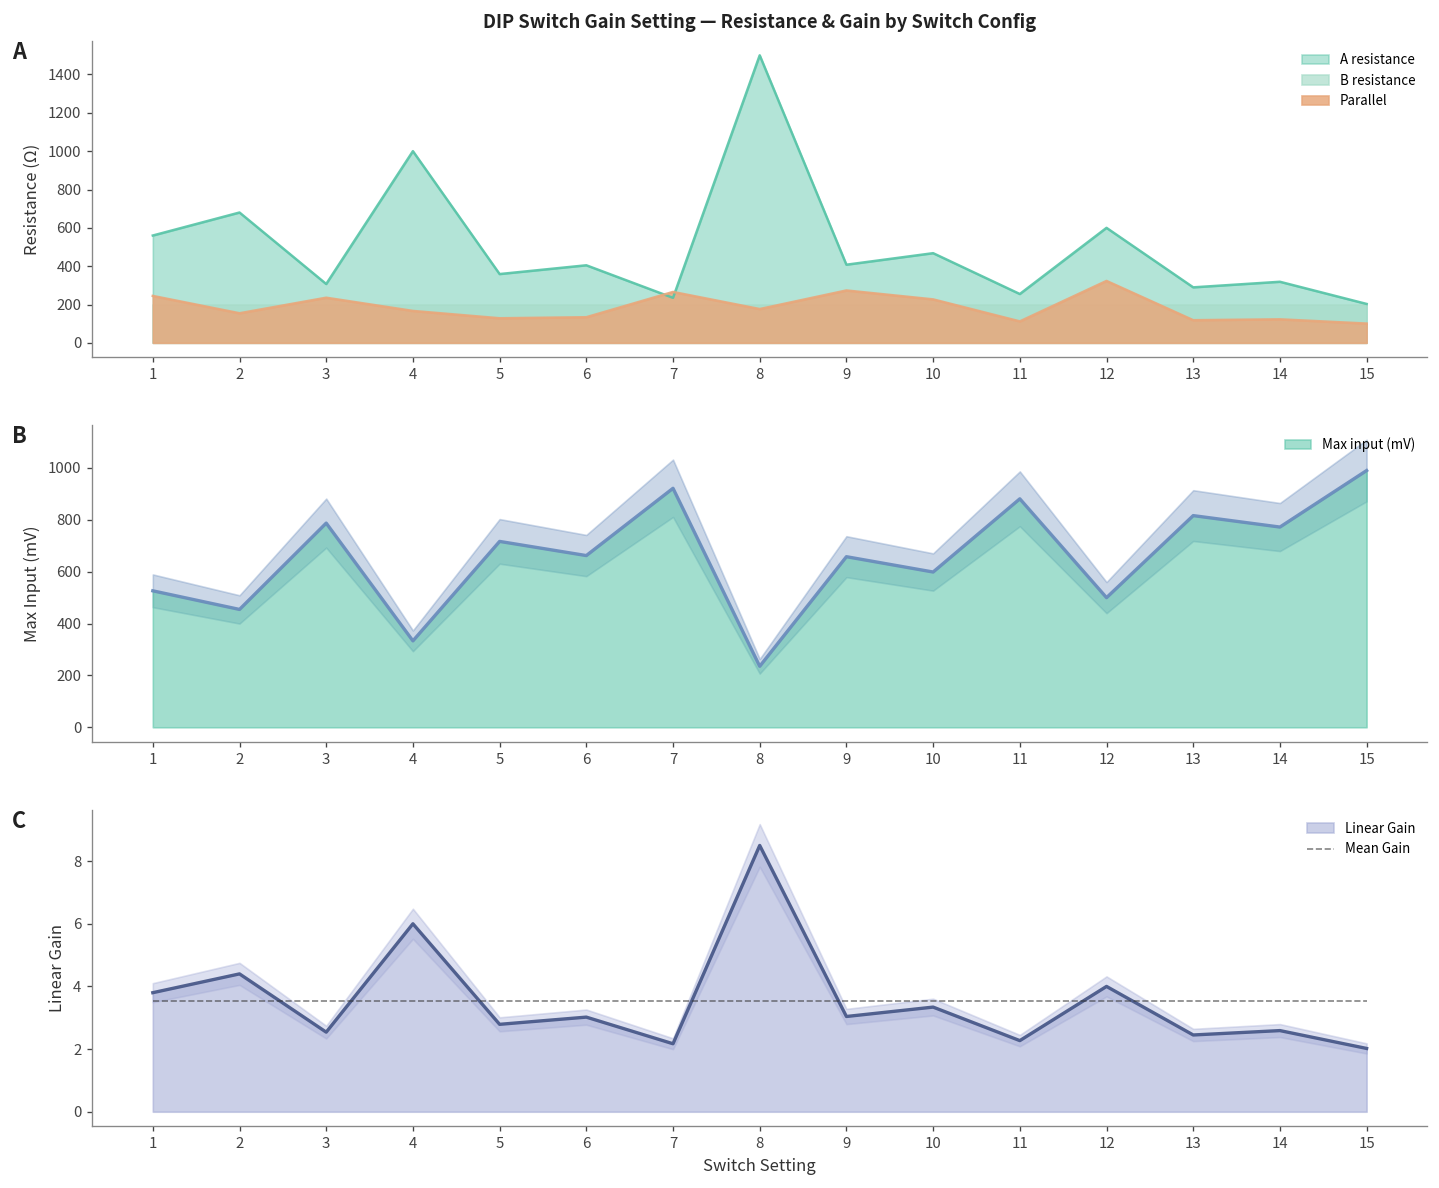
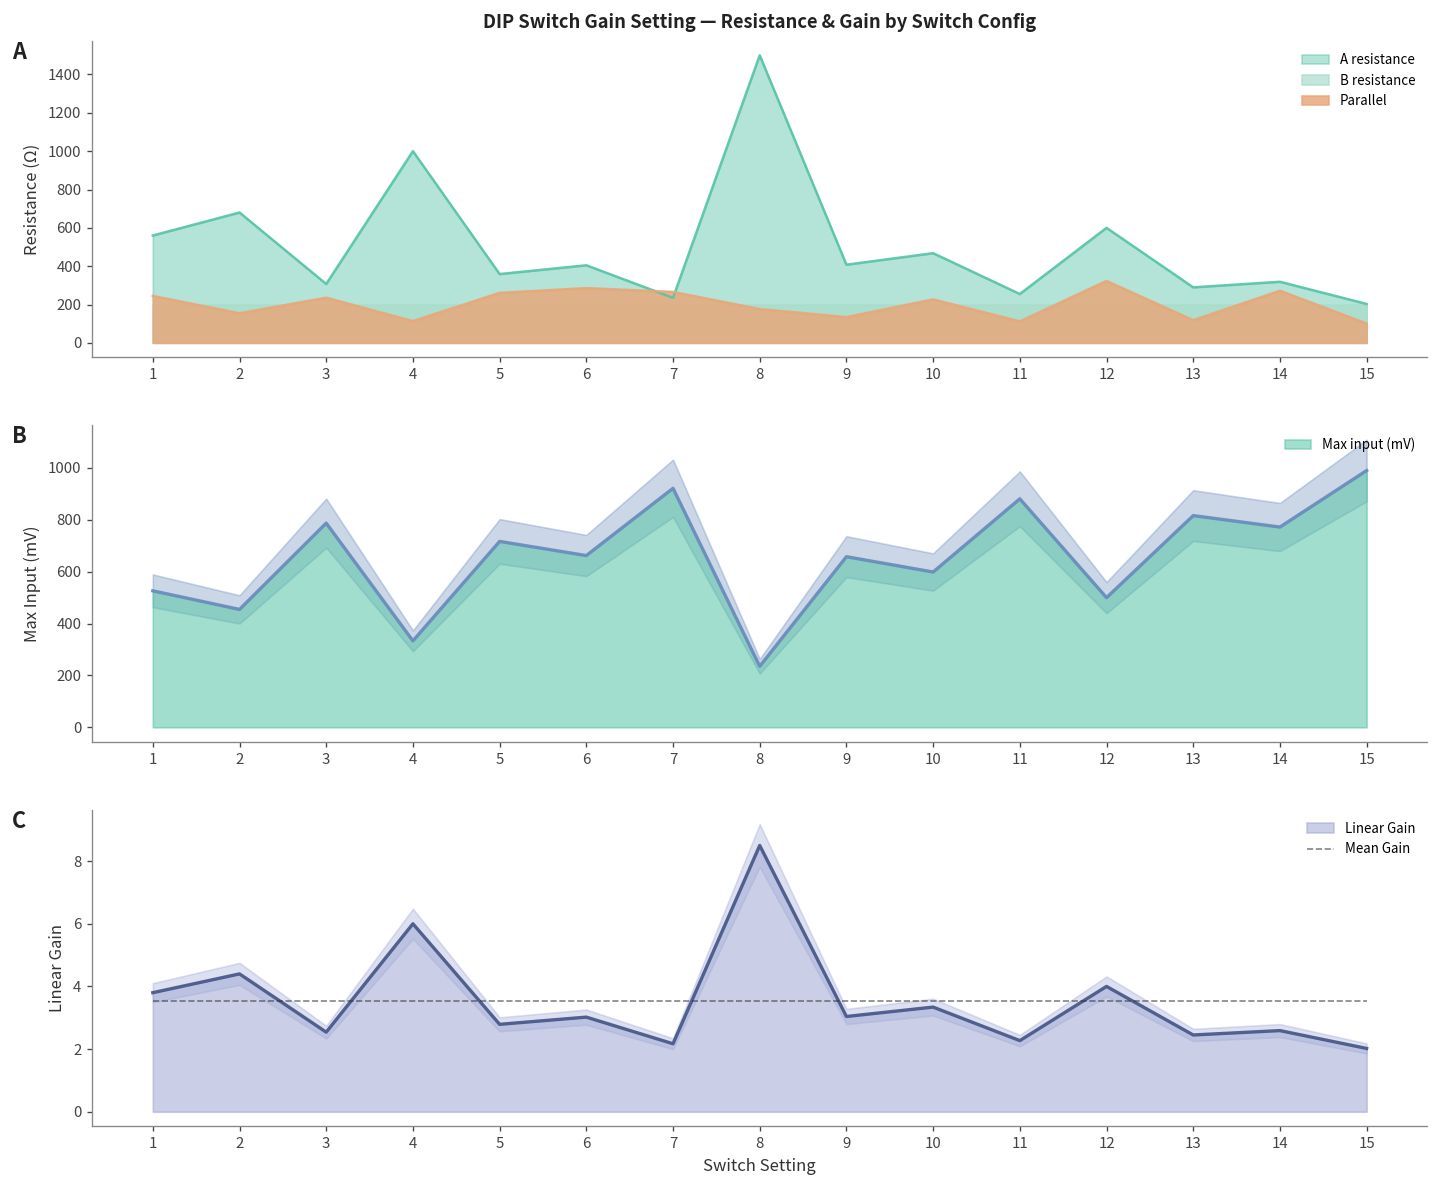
DIP Switch Gain Setting — Resistance & Gain by Switch Config, Parallel, 4: 170 -> 110
DIP Switch Gain Setting — Resistance & Gain by Switch Config, Parallel, 5: 130 -> 260
DIP Switch Gain Setting — Resistance & Gain by Switch Config, Parallel, 6: 130 -> 290
DIP Switch Gain Setting — Resistance & Gain by Switch Config, Parallel, 9: 270 -> 130
DIP Switch Gain Setting — Resistance & Gain by Switch Config, Parallel, 14: 120 -> 270
